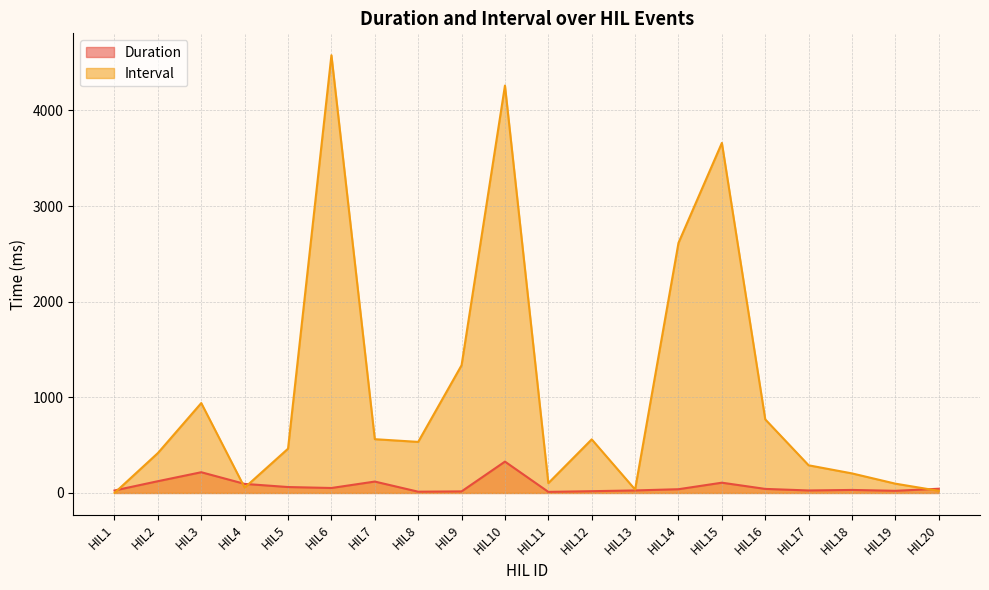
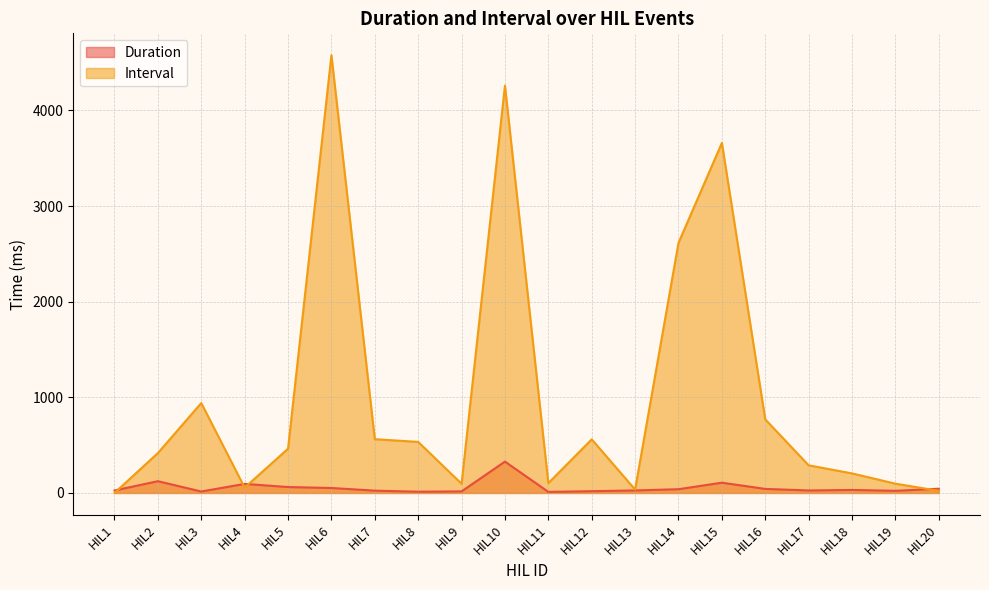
Duration, HIL3: 200 -> 0
Duration, HIL7: 100 -> 0
Interval, HIL9: 1300 -> 100
